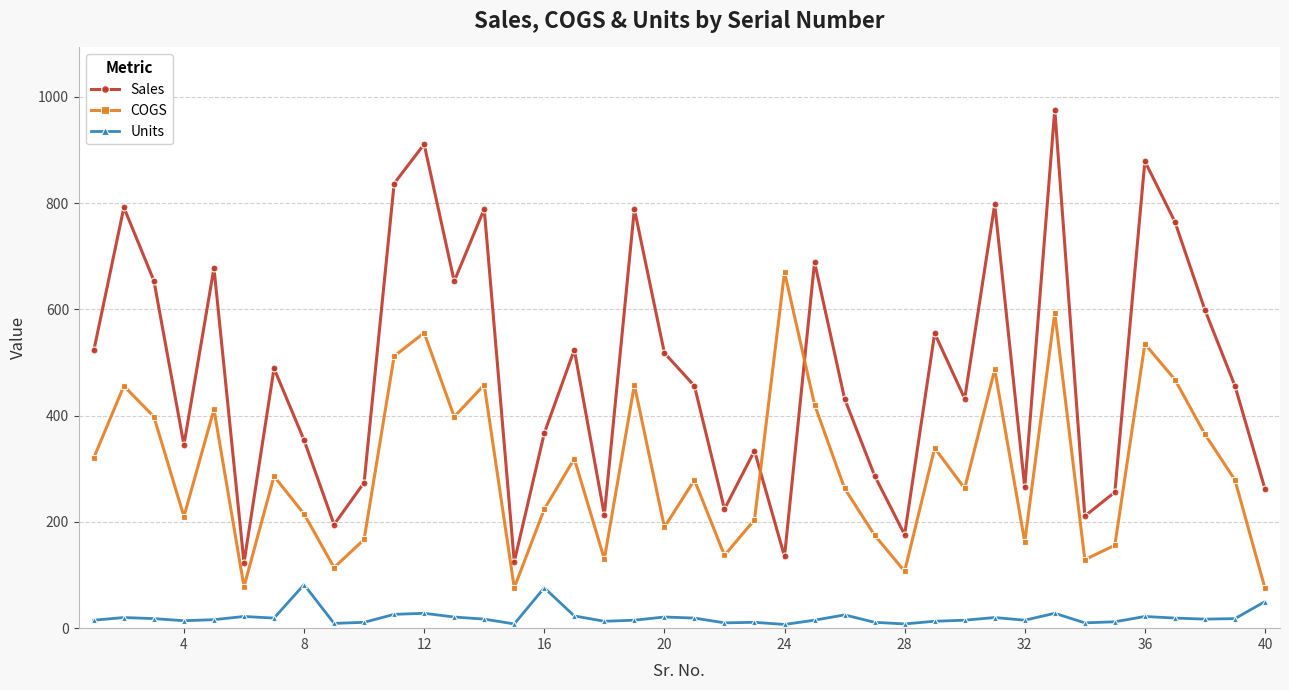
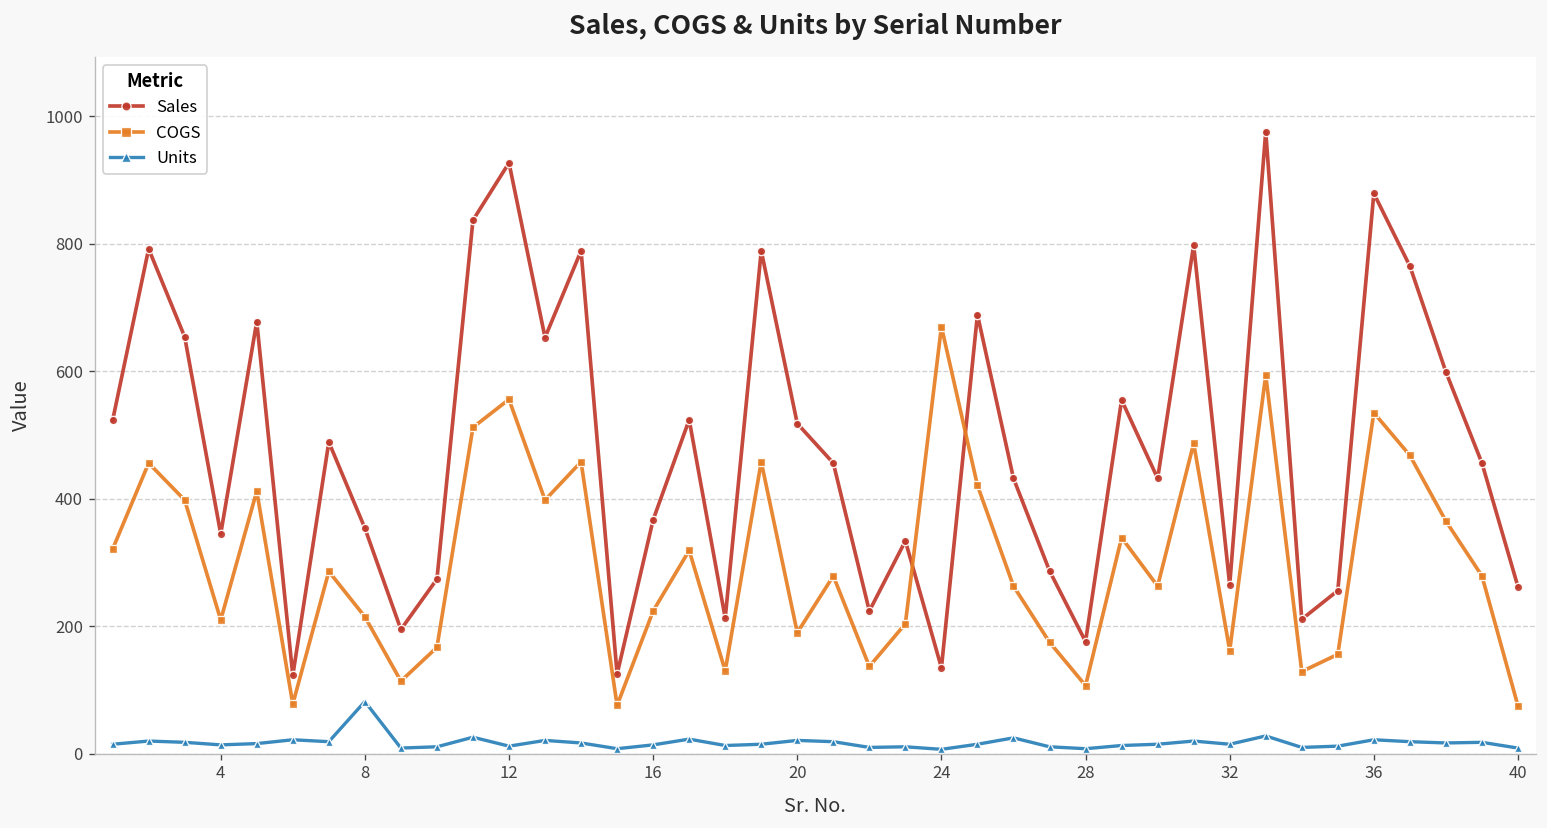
Sales, 12: 910 -> 930
Units, 12: 30 -> 10
Units, 16: 80 -> 10
Units, 40: 50 -> 10
